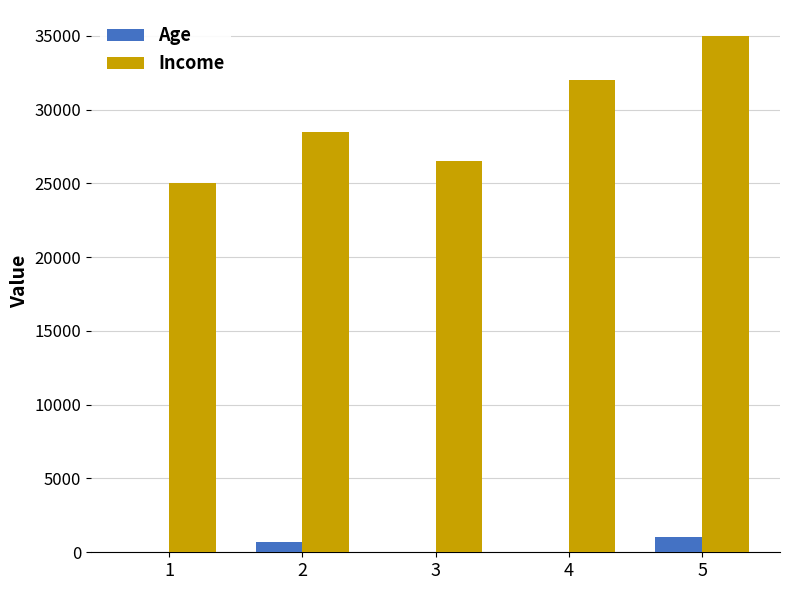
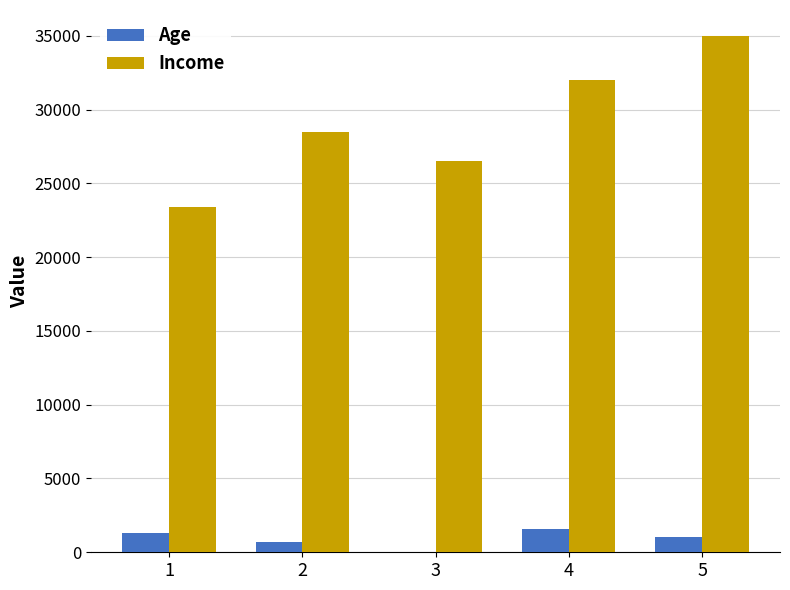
Age, 1: 0 -> 1300
Income, 1: 25000 -> 23400
Age, 4: 0 -> 1500
